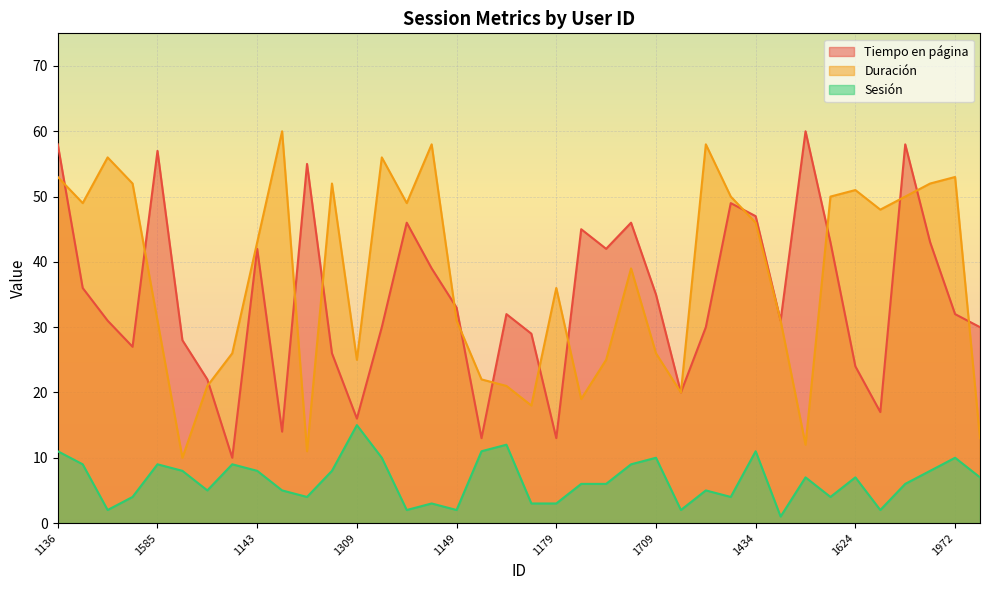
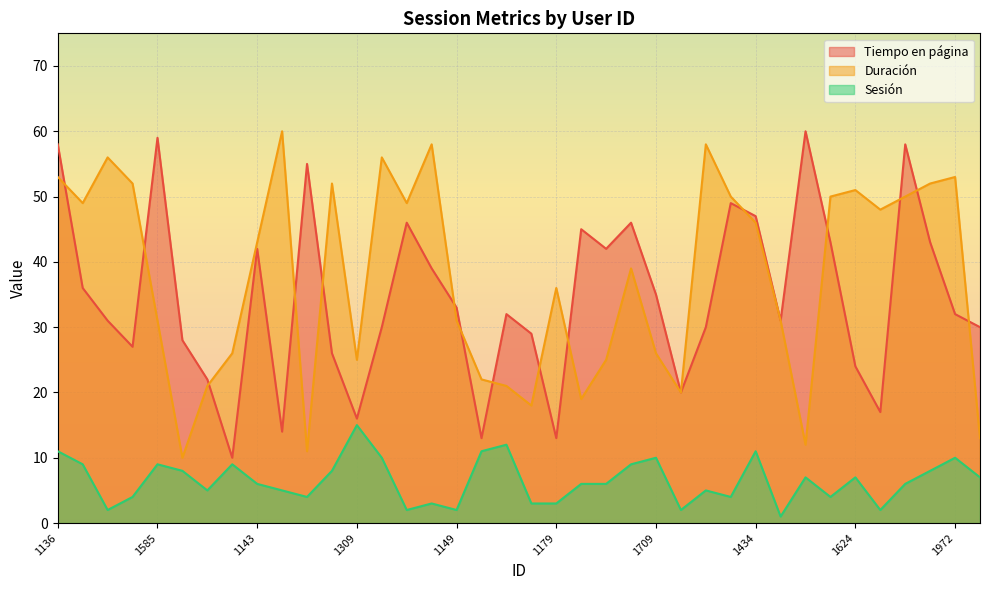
Tiempo en página, 1585: 57 -> 59
Sesión, 1143: 8 -> 6
